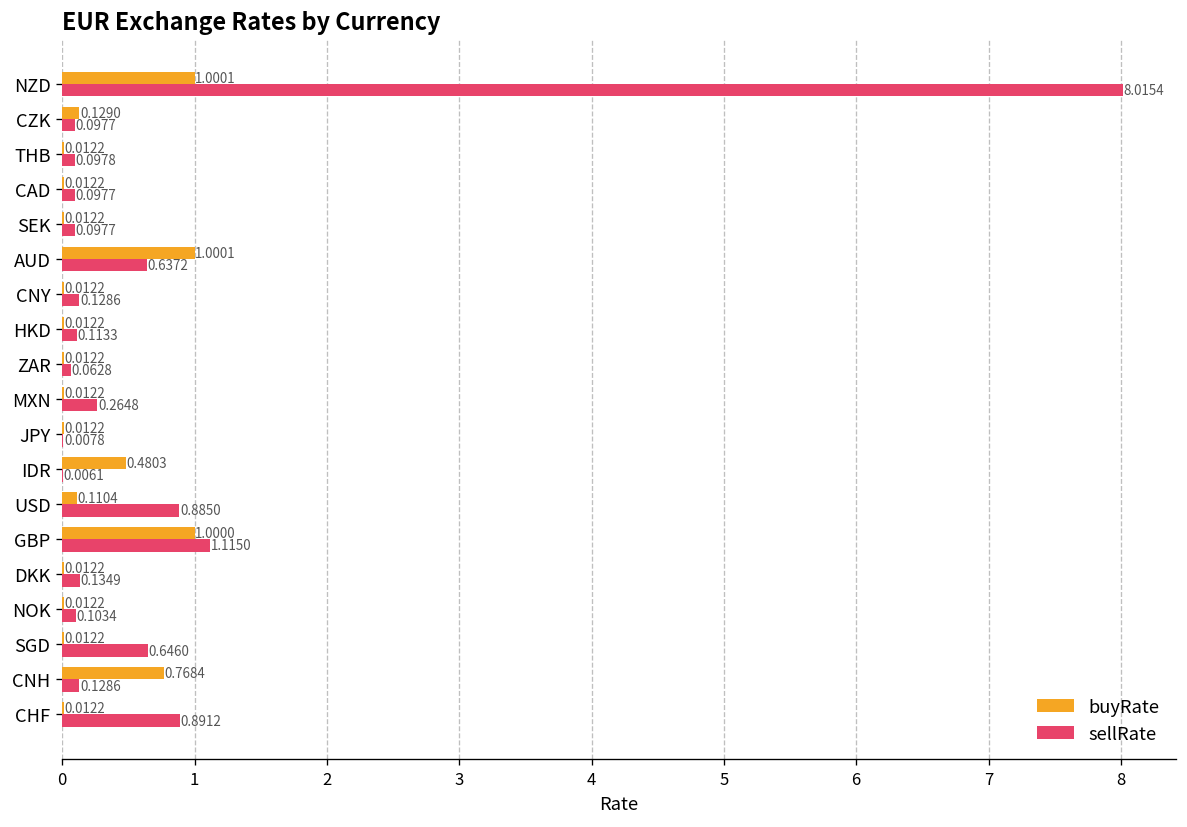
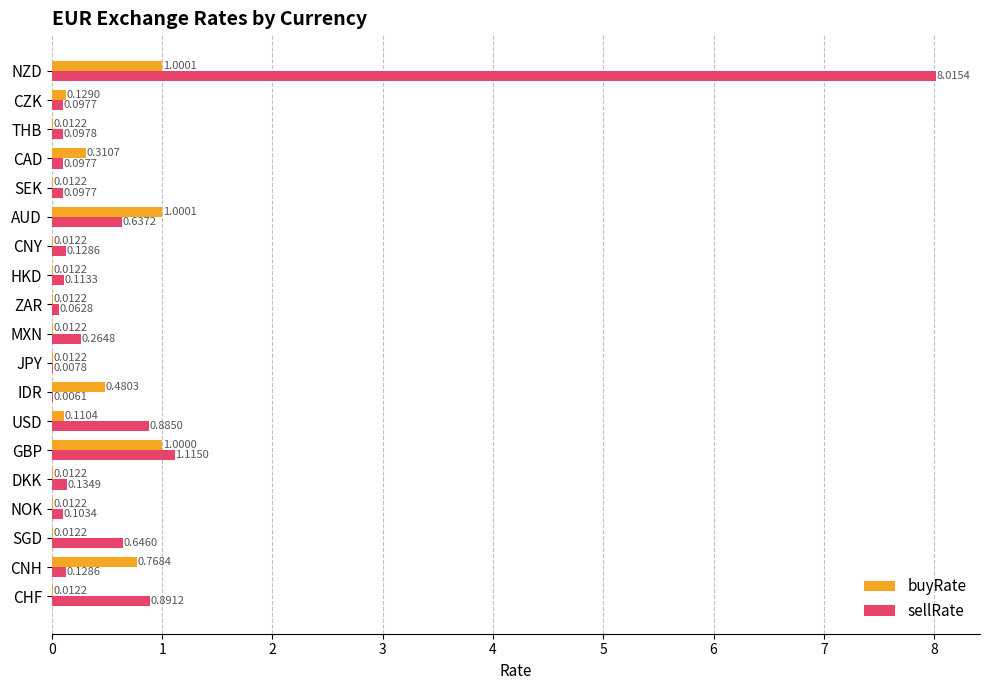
buyRate, CAD: 0.0122 -> 0.3107
